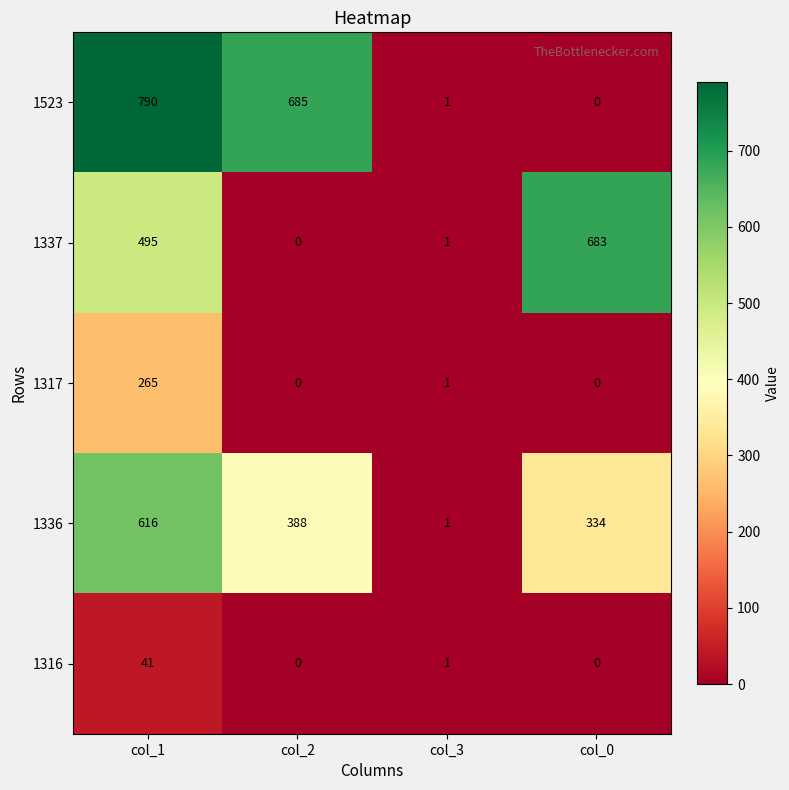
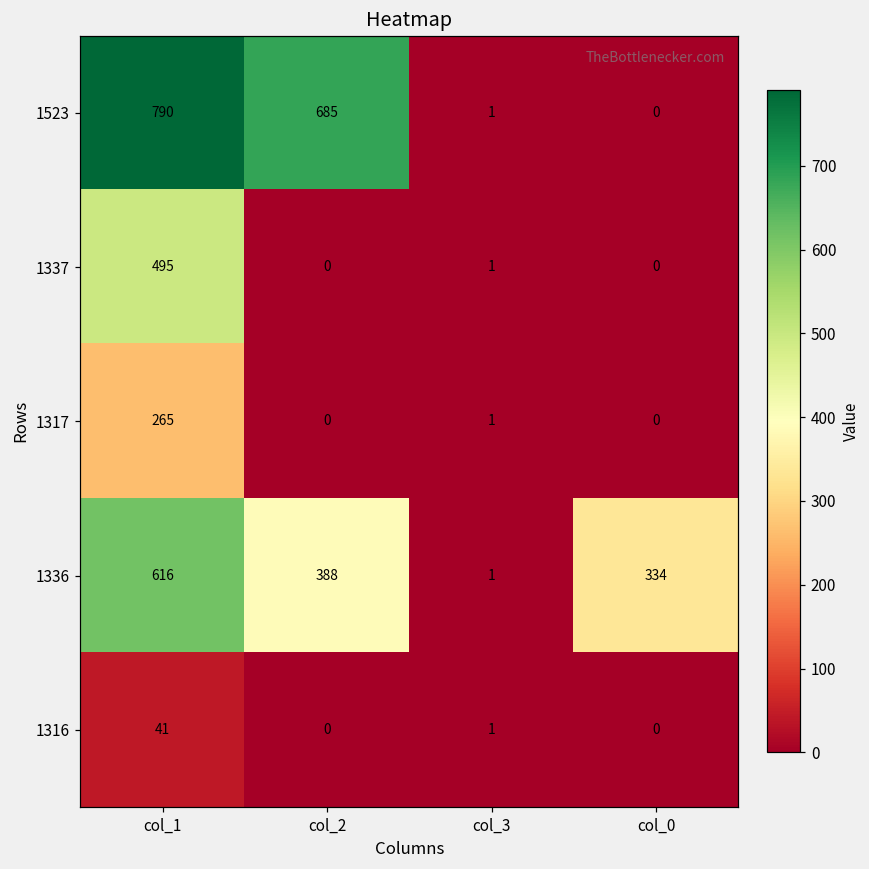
1337, col_0: 683 -> 0
